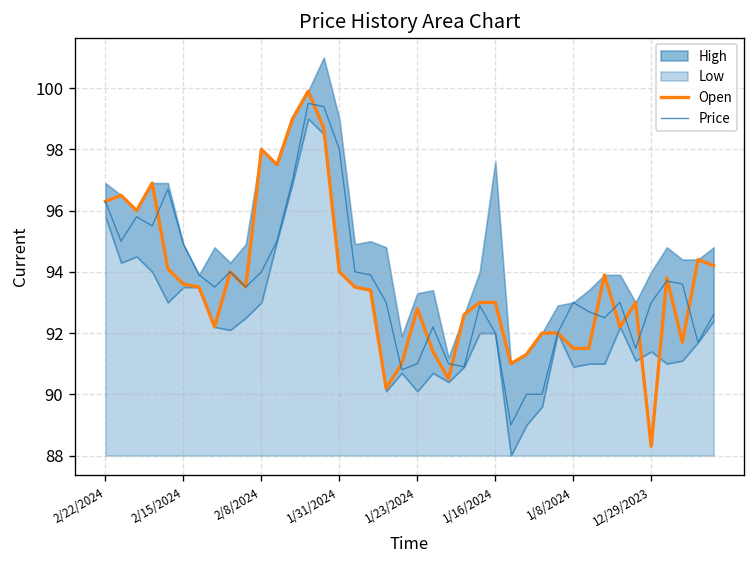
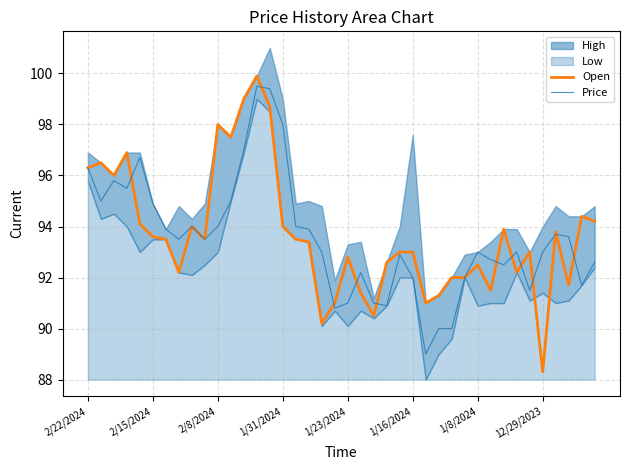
Open, 1/8/2024: 91.5 -> 92.5
